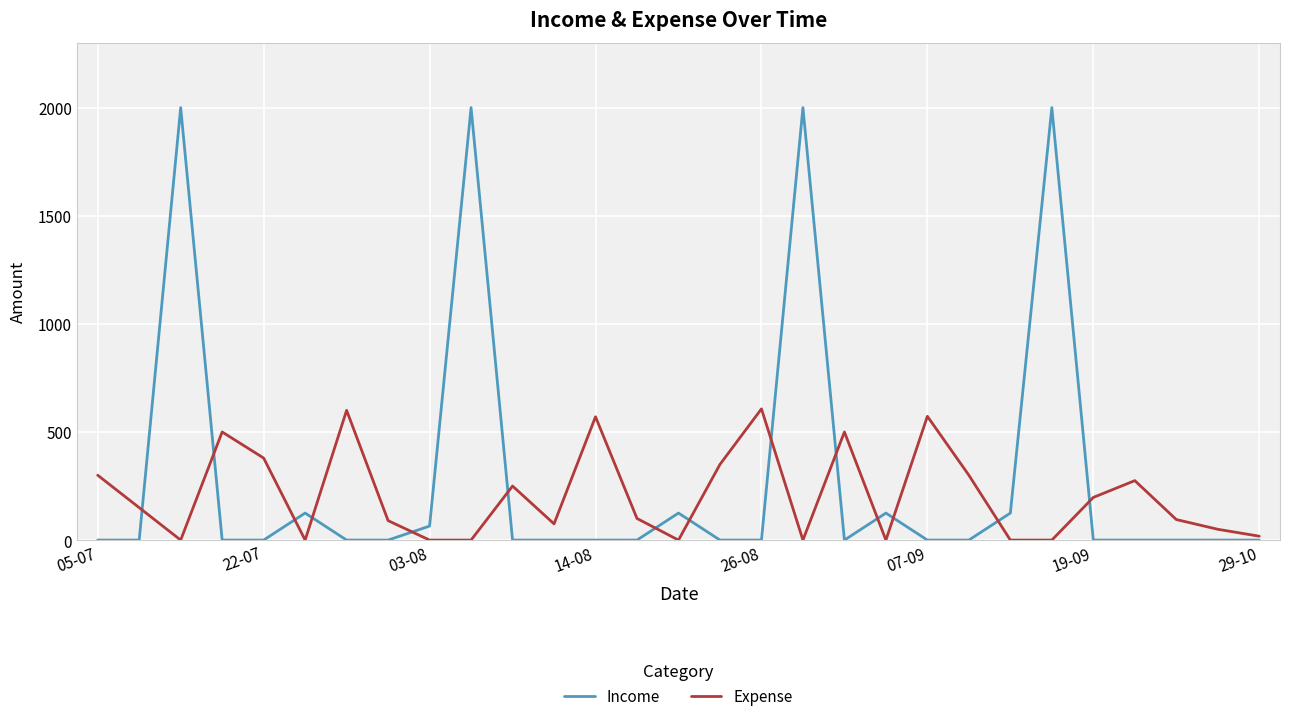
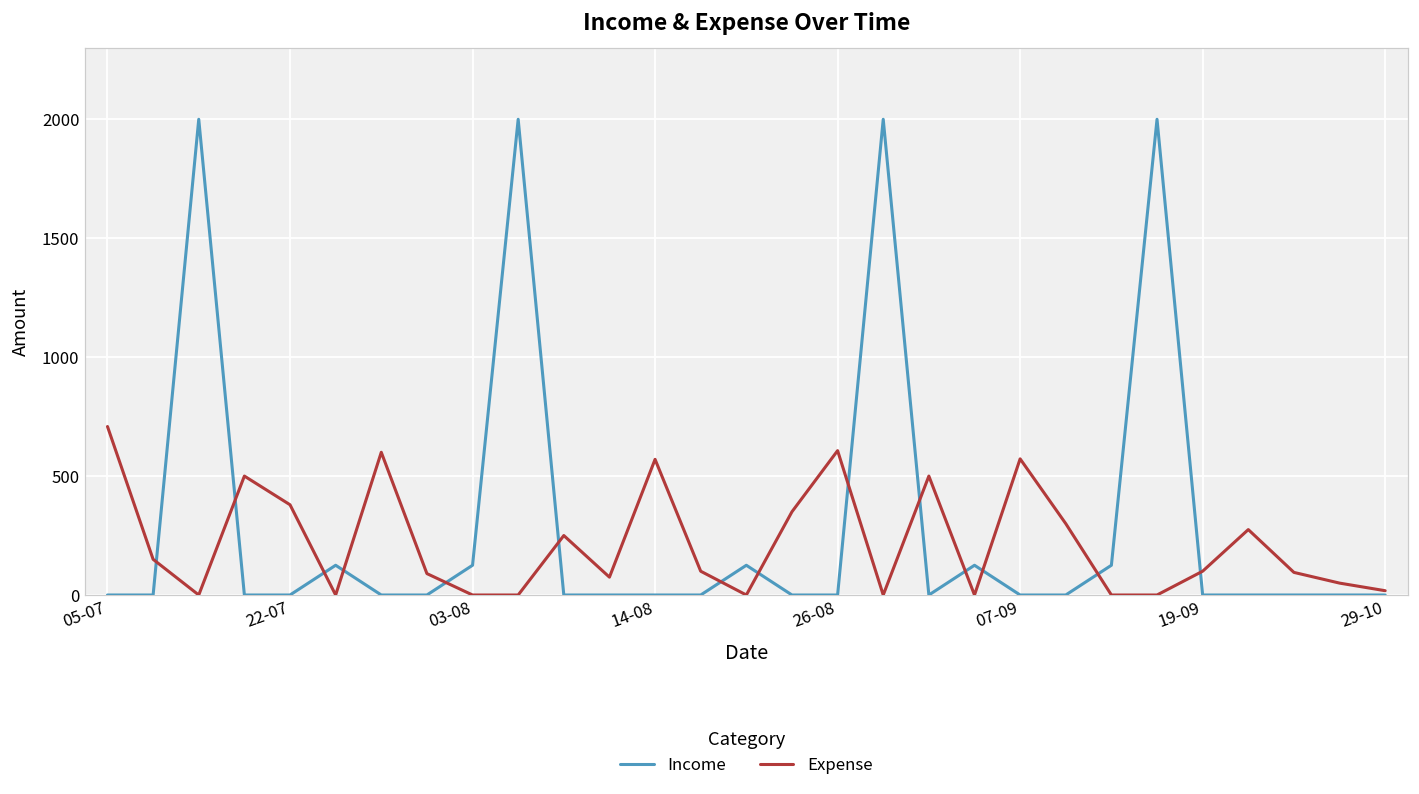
Expense, 05-07: 300 -> 710
Income, 03-08: 60 -> 130
Expense, 19-09: 200 -> 100
